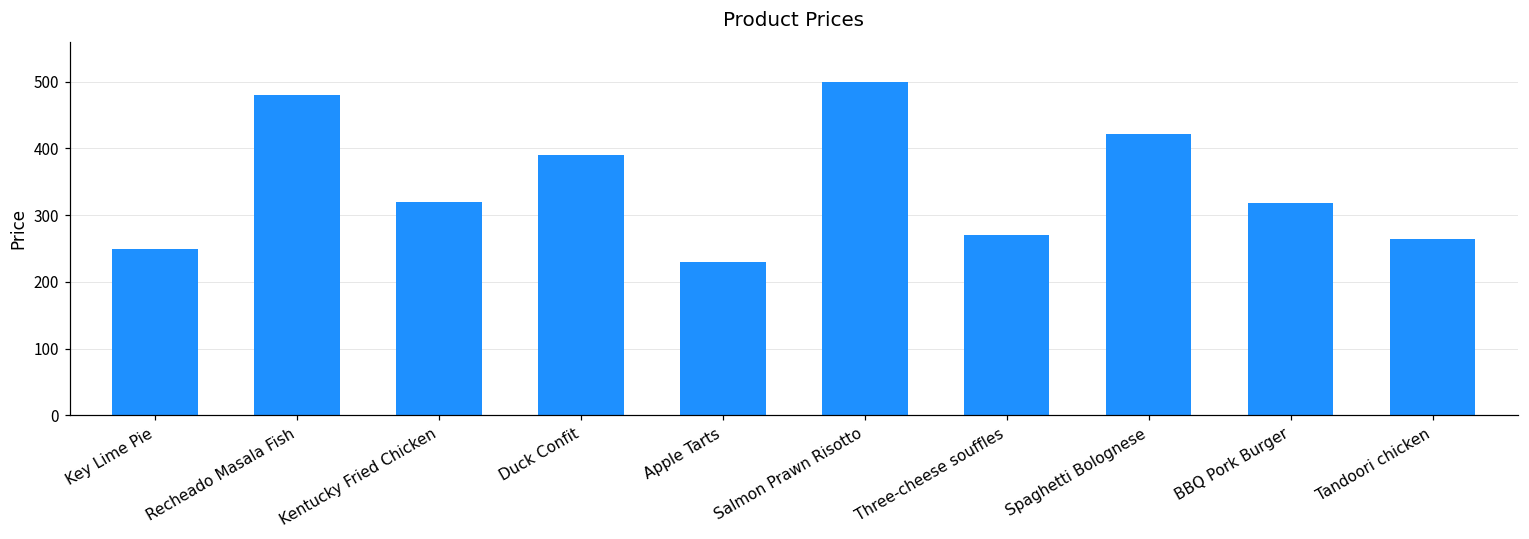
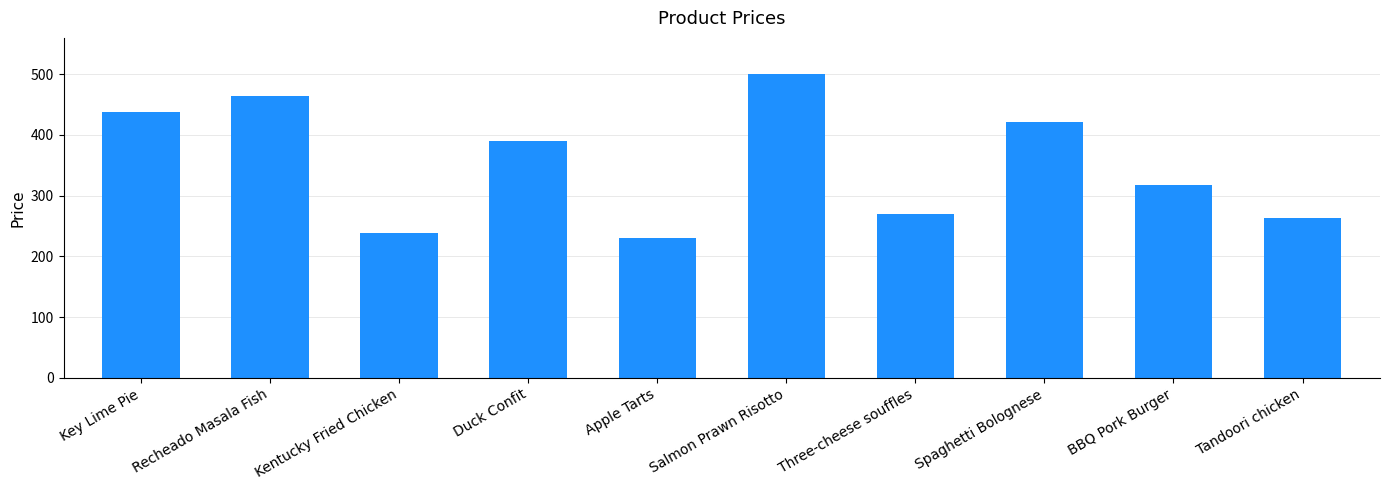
Key Lime Pie: 250 -> 440
Recheado Masala Fish: 480 -> 460
Kentucky Fried Chicken: 320 -> 240
